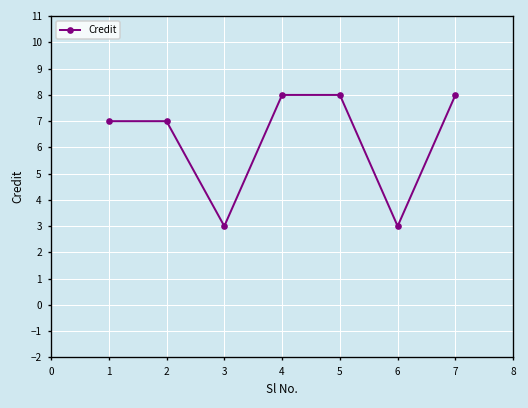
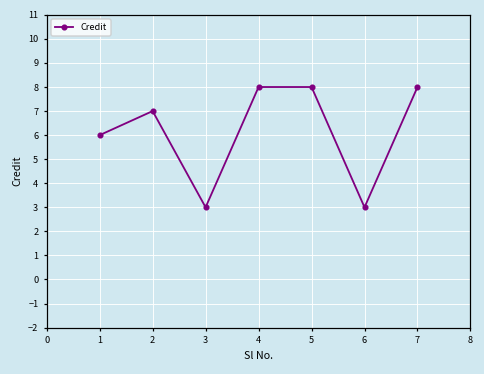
1: 7 -> 6
